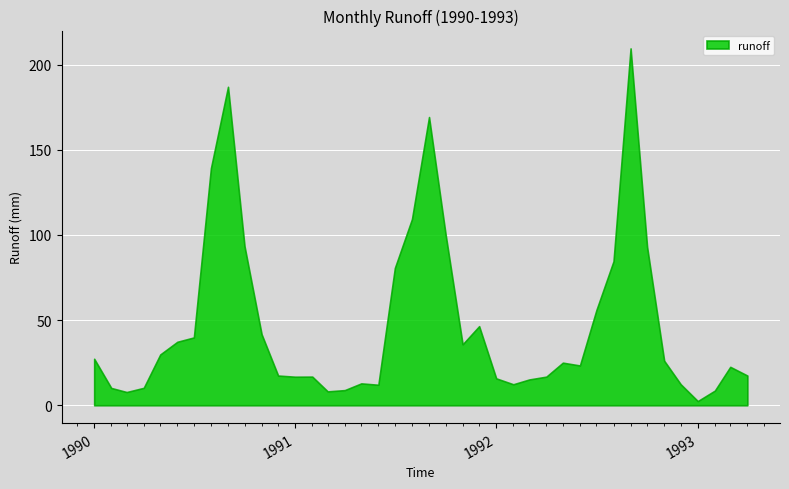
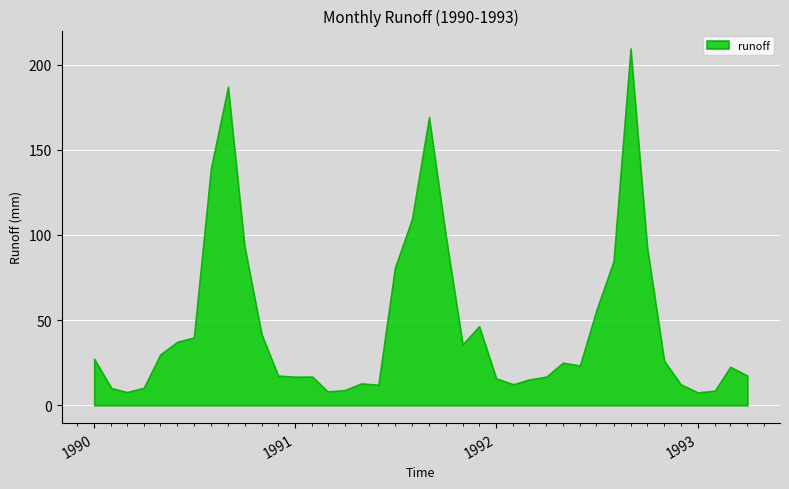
1993: 2 -> 8
